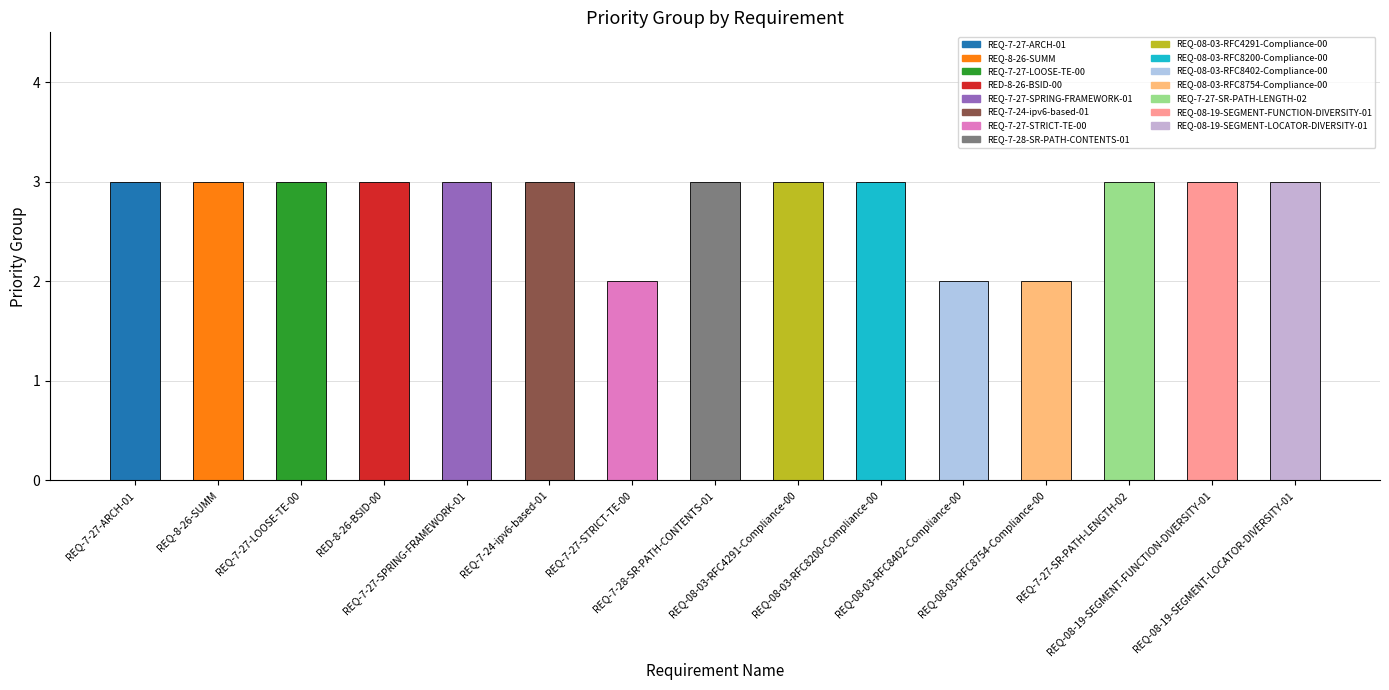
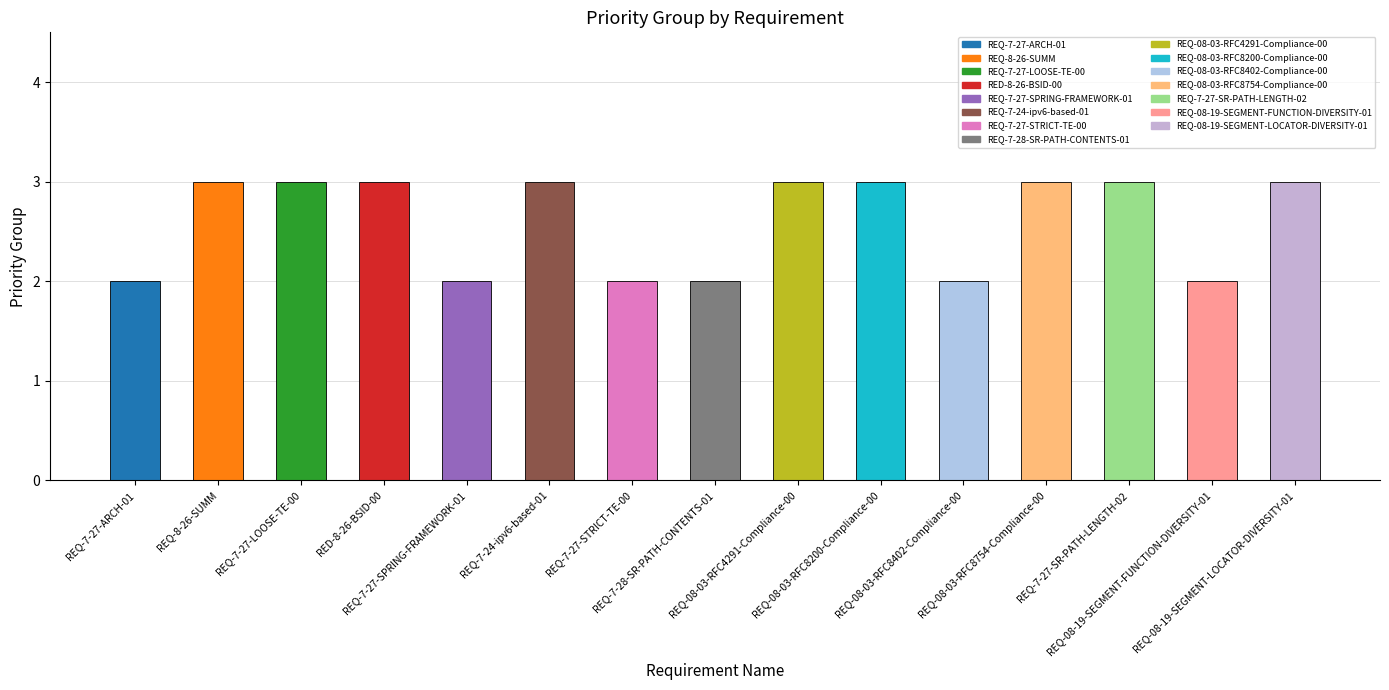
REQ-7-27-ARCH-01: 3 -> 2
REQ-7-27-SPRING-FRAMEWORK-01: 3 -> 2
REQ-7-28-SR-PATH-CONTENTS-01: 3 -> 2
REQ-08-03-RFC8754-Compliance-00: 2 -> 3
REQ-08-19-SEGMENT-FUNCTION-DIVERSITY-01: 3 -> 2
